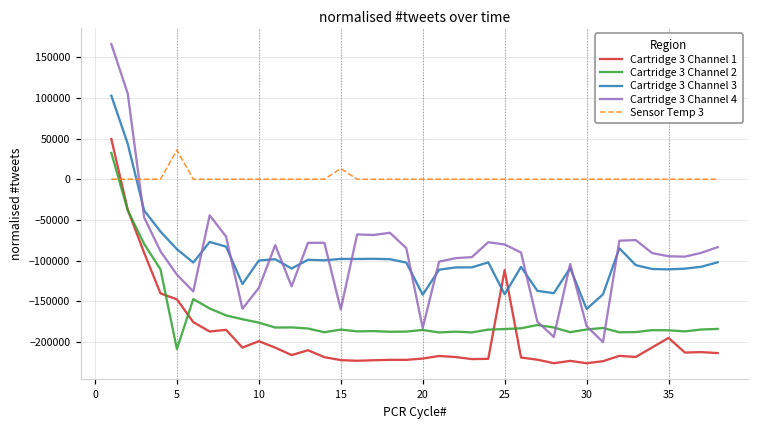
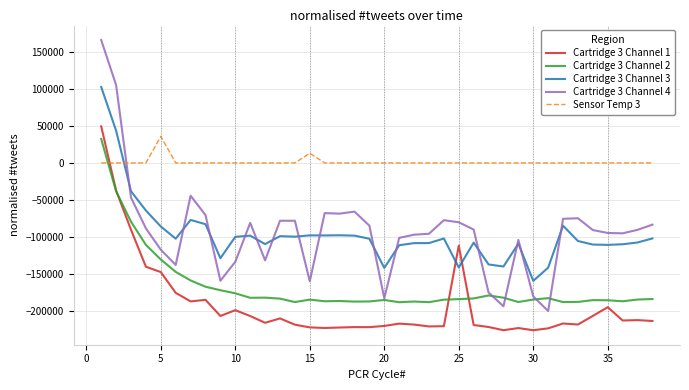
Cartridge 3 Channel 2, 5: -210000 -> -130000
